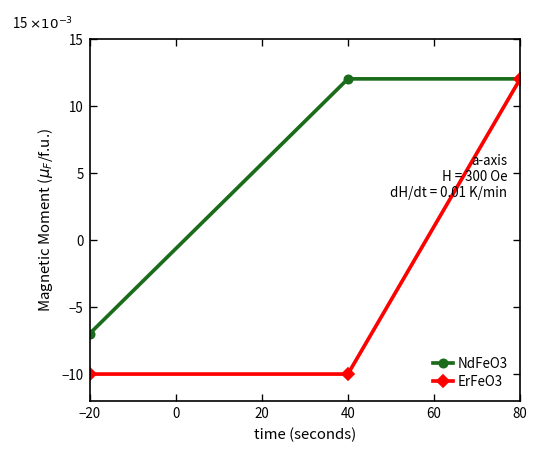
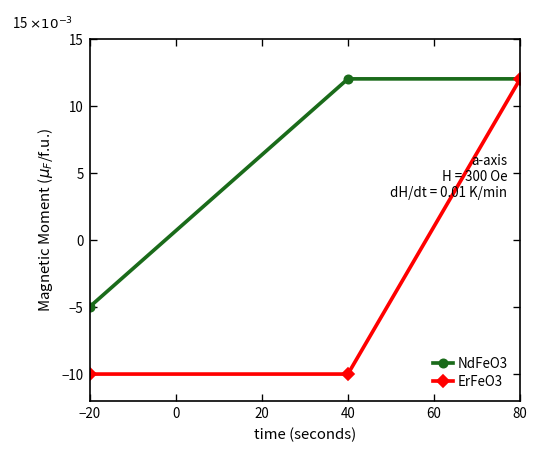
NdFeO3, −20: -7 -> -5
